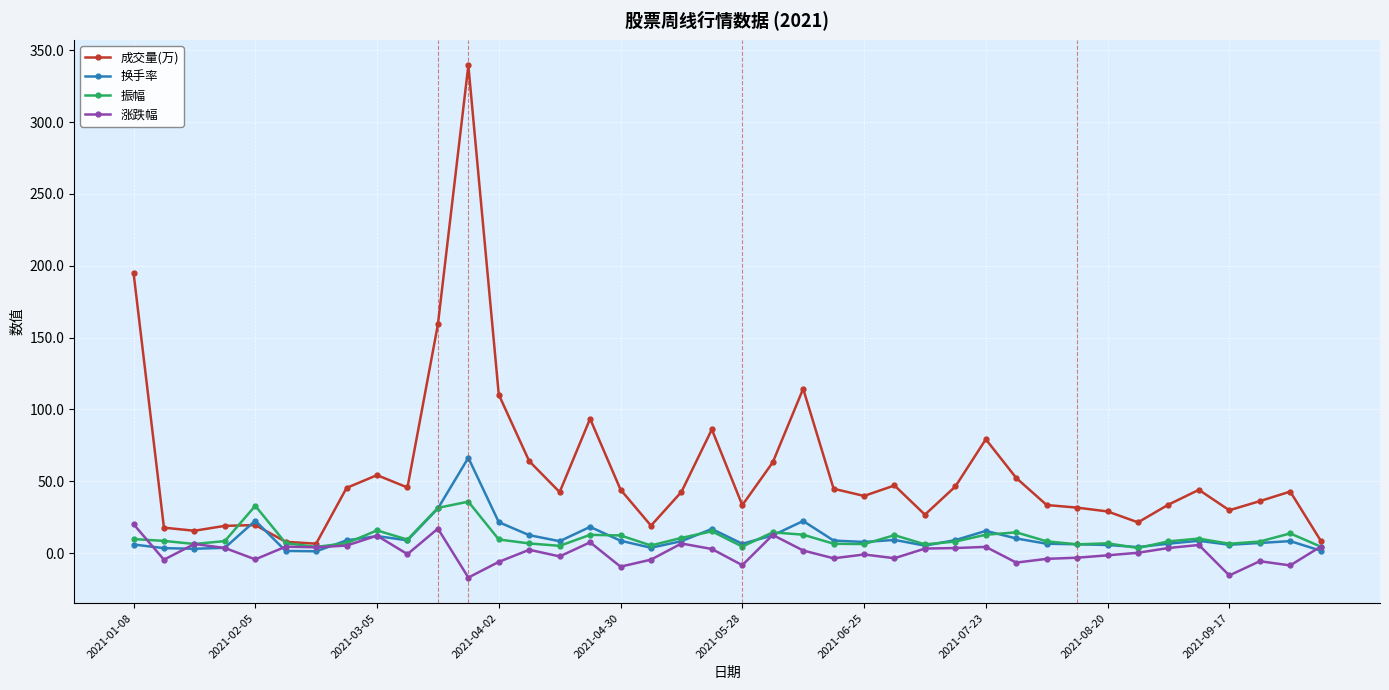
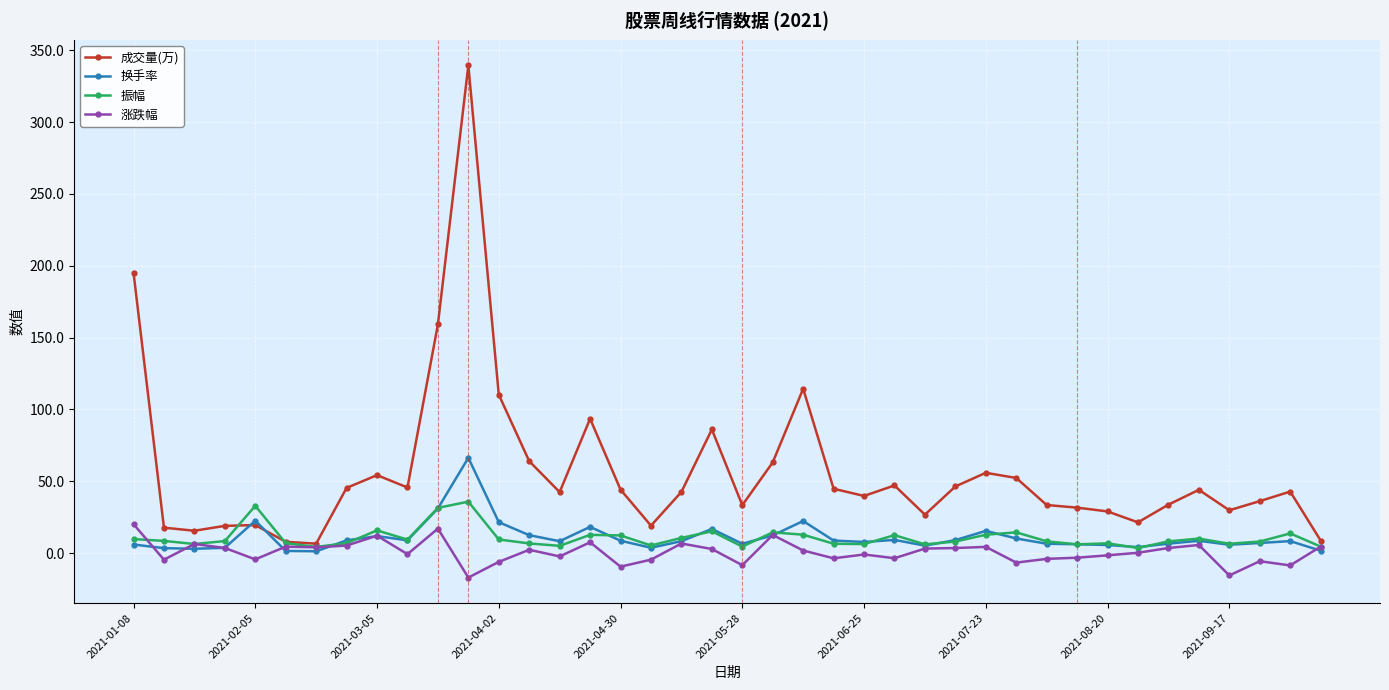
成交量(万), 2021-07-23: 79 -> 56
